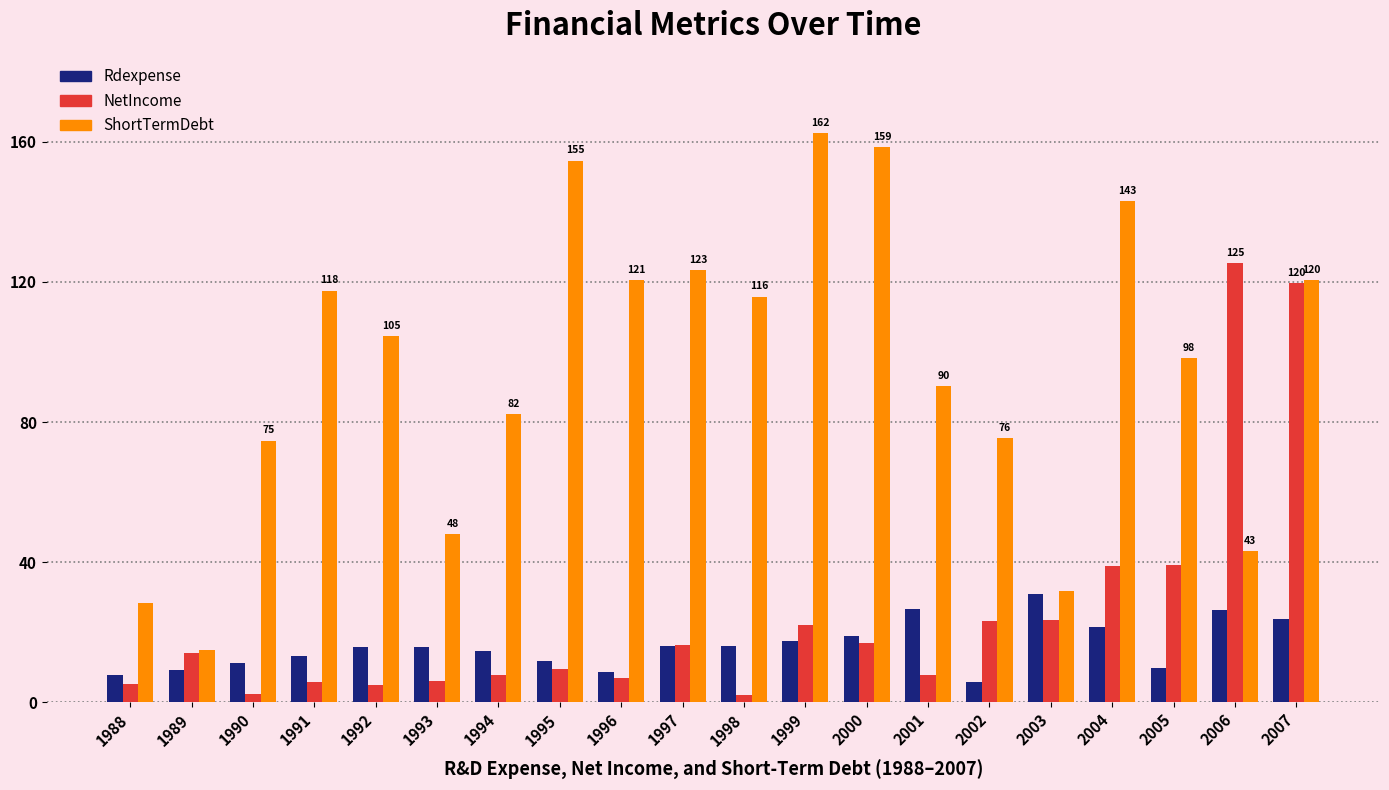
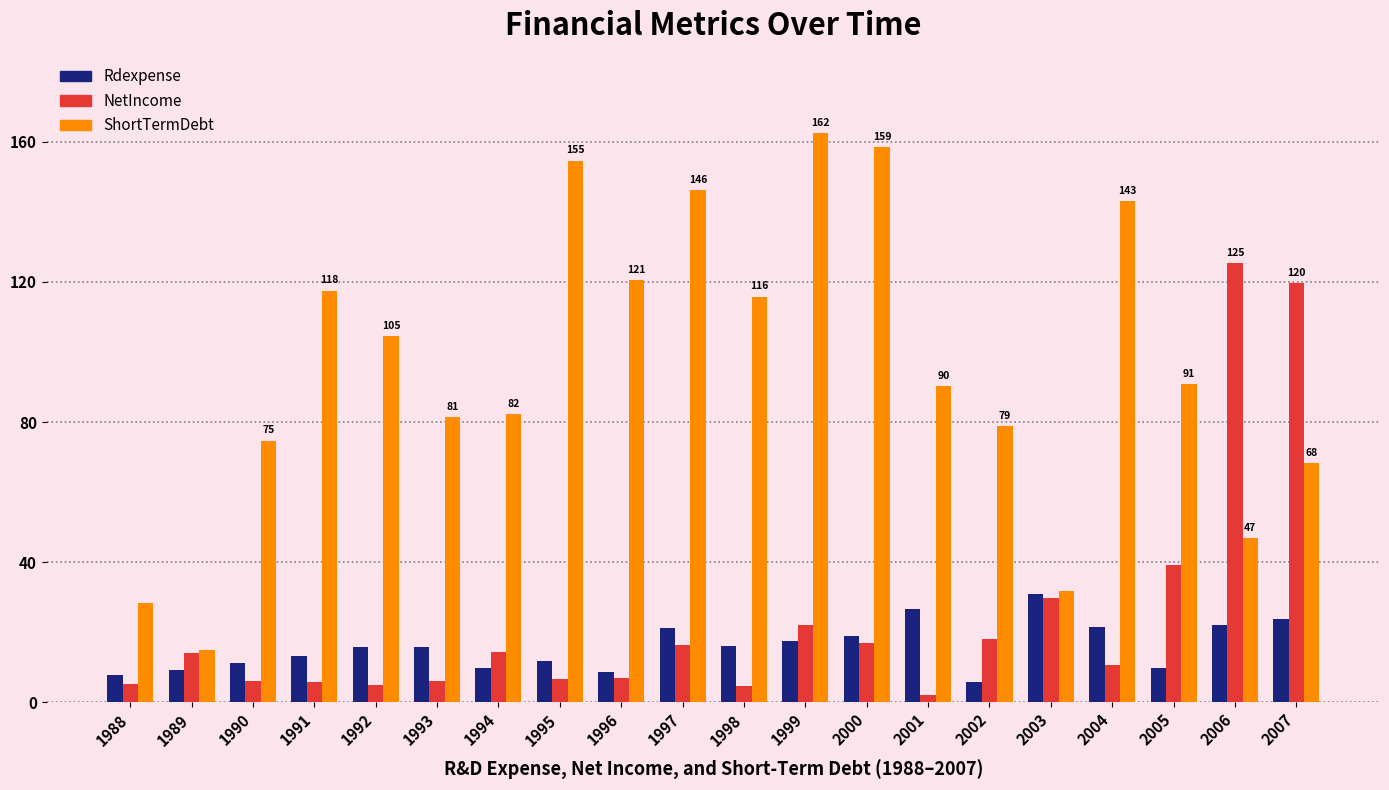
NetIncome, 1990: 2 -> 6
ShortTermDebt, 1993: 48 -> 81
Rdexpense, 1994: 14 -> 10
NetIncome, 1994: 8 -> 14
NetIncome, 1995: 9 -> 7
Rdexpense, 1997: 16 -> 21
ShortTermDebt, 1997: 123 -> 146
NetIncome, 1998: 2 -> 5
NetIncome, 2001: 8 -> 2
NetIncome, 2002: 23 -> 18
ShortTermDebt, 2002: 76 -> 79
NetIncome, 2003: 23 -> 30
NetIncome, 2004: 39 -> 11
ShortTermDebt, 2005: 98 -> 91
Rdexpense, 2006: 26 -> 22
ShortTermDebt, 2006: 43 -> 47
ShortTermDebt, 2007: 120 -> 68
